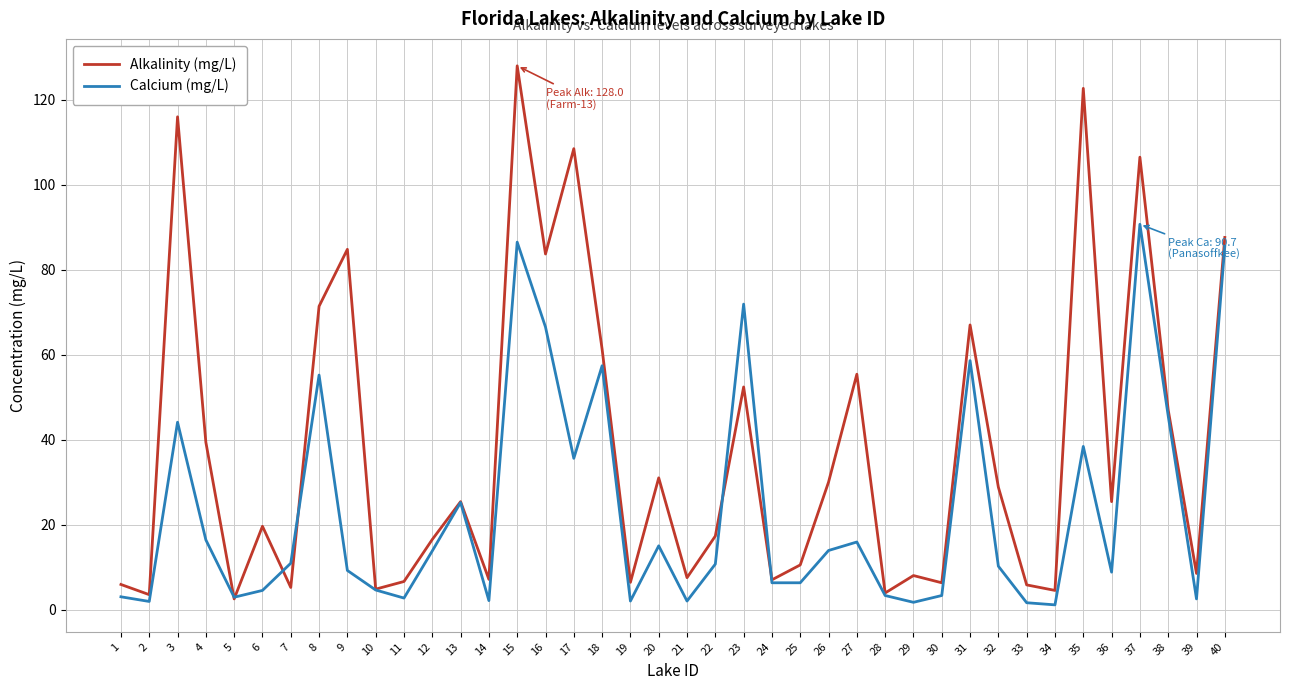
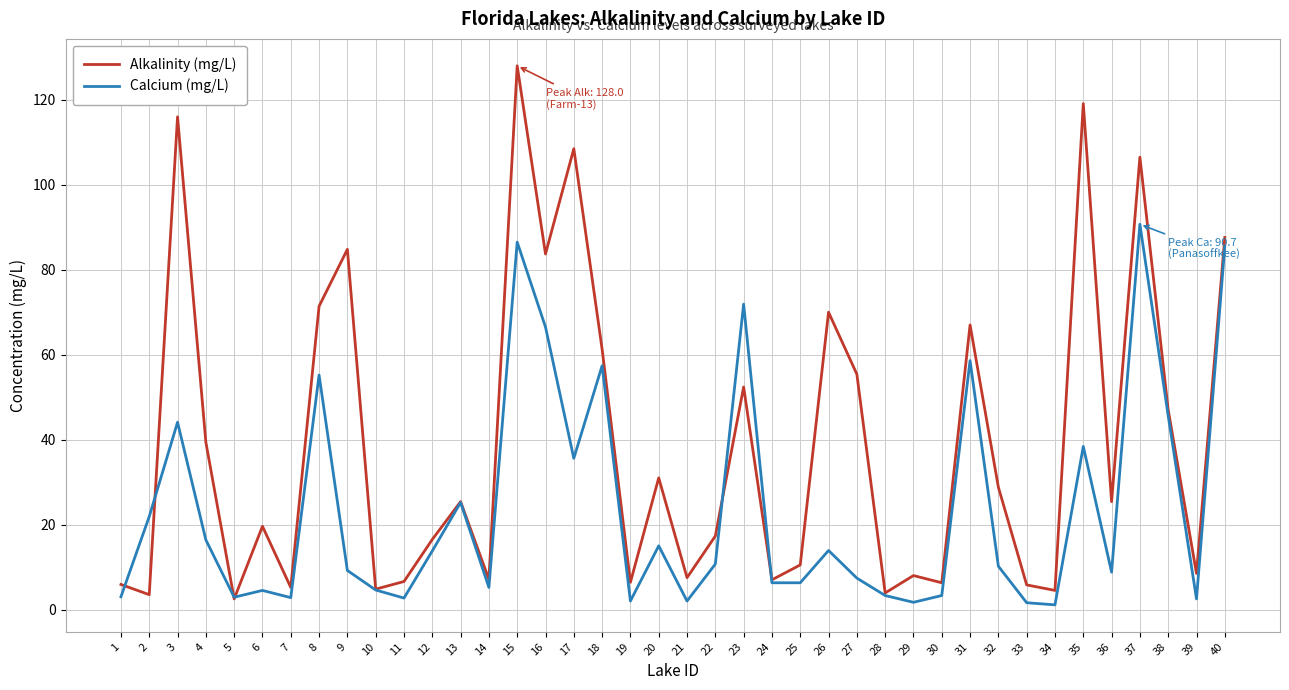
Calcium (mg/L), 2: 2 -> 22
Calcium (mg/L), 7: 11 -> 3
Calcium (mg/L), 14: 2 -> 5
Alkalinity (mg/L), 26: 30 -> 70
Calcium (mg/L), 27: 16 -> 7
Alkalinity (mg/L), 35: 123 -> 119
